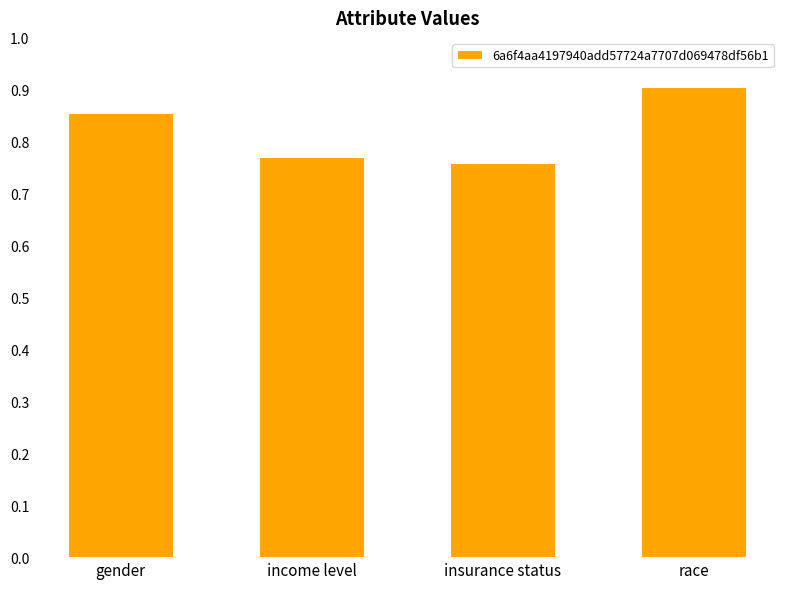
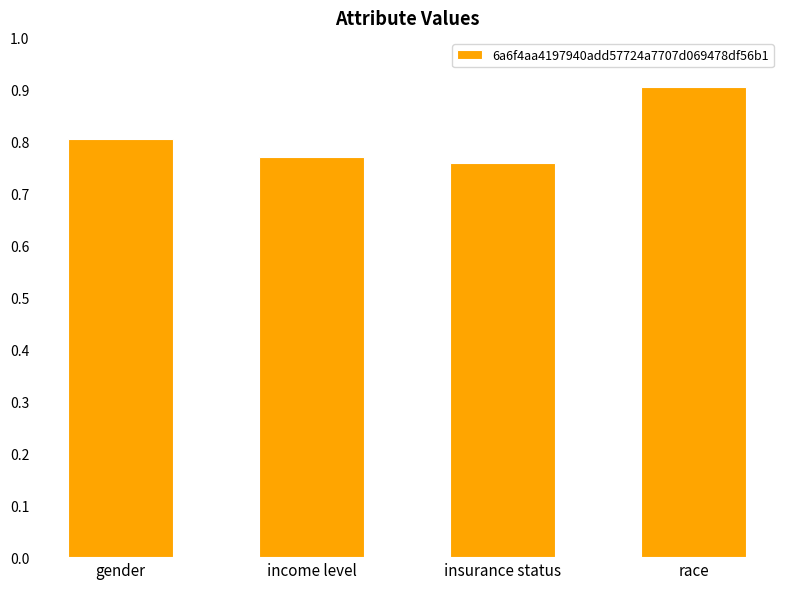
gender: 0.86 -> 0.81
